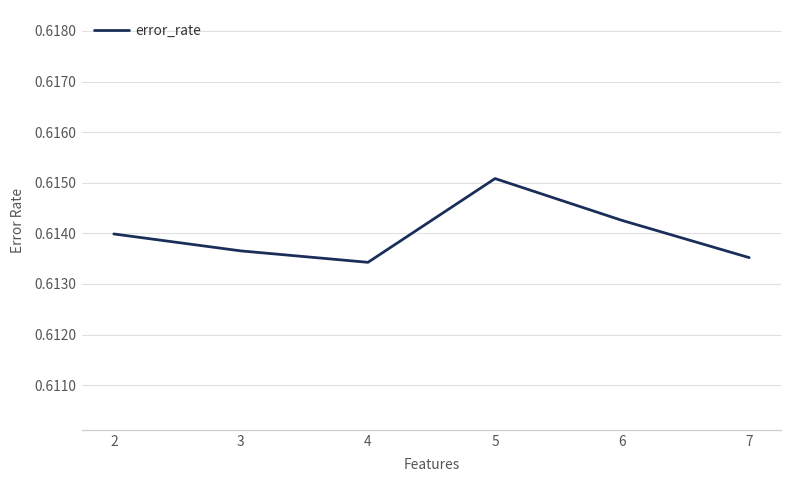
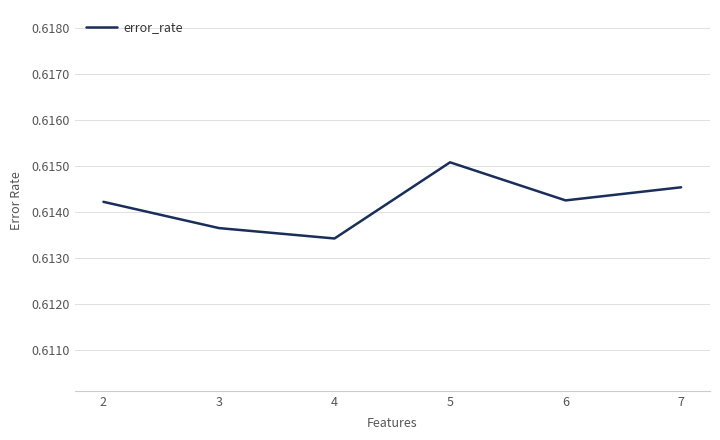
2: 0.6140 -> 0.6142
7: 0.6135 -> 0.6145
